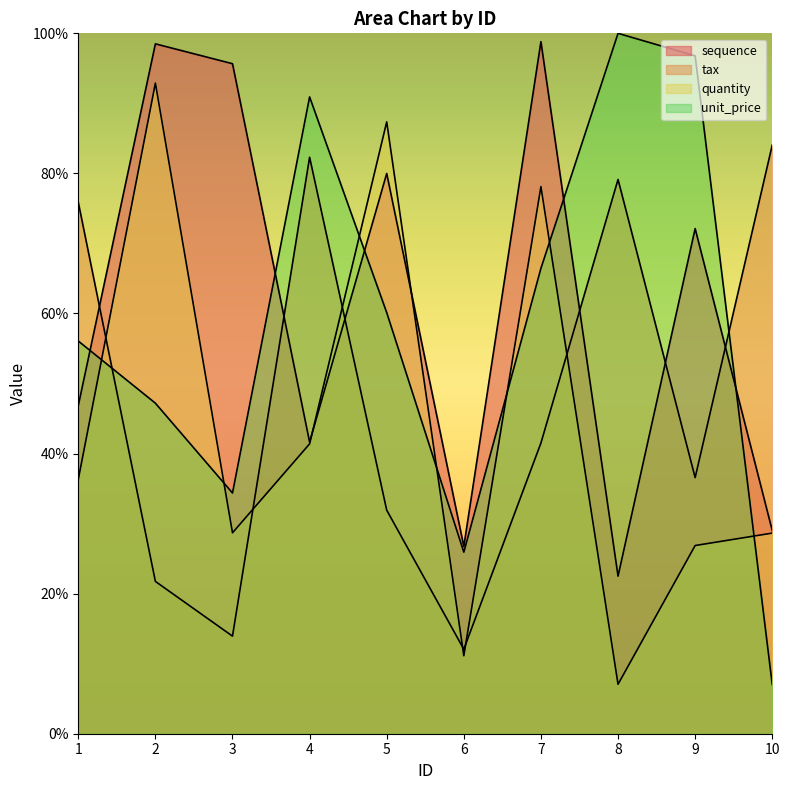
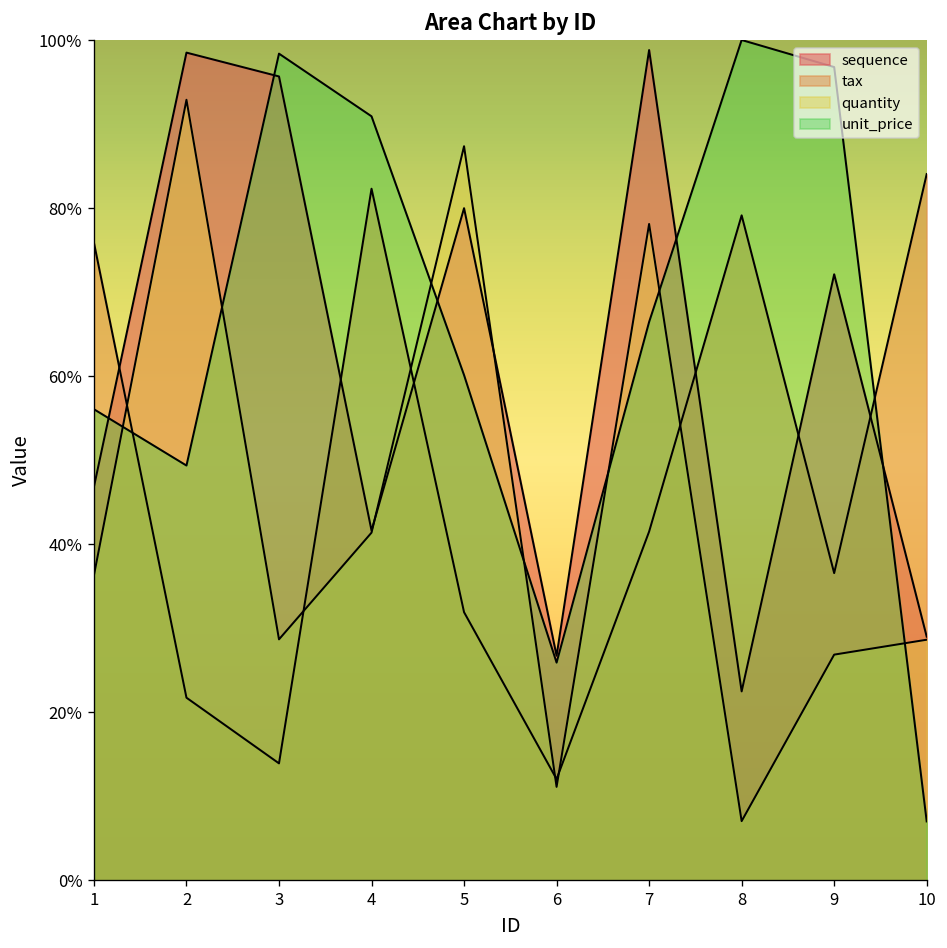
unit_price, 2: 47% -> 49%
unit_price, 3: 34% -> 98%
